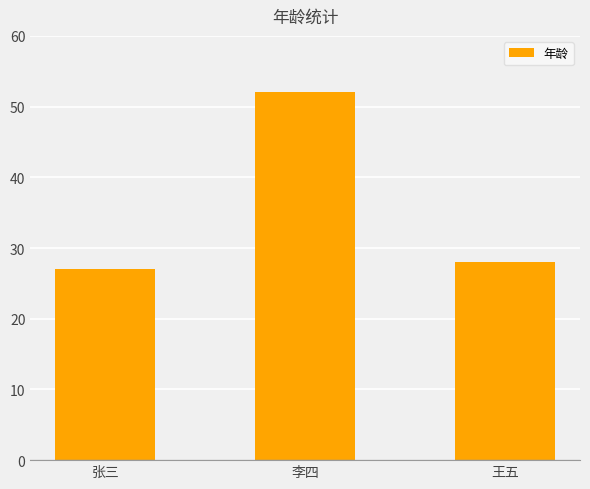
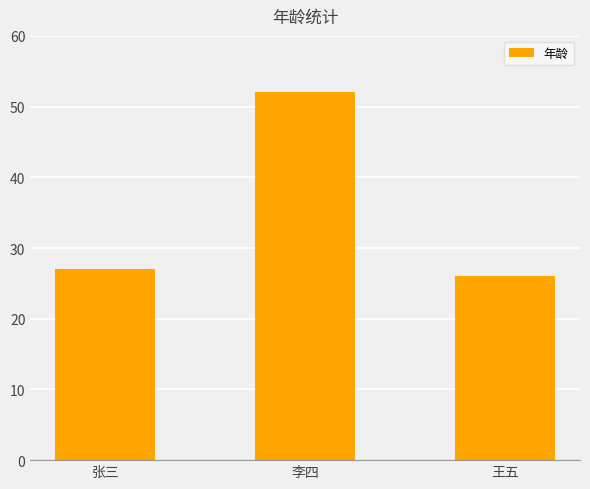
王五: 28 -> 26
